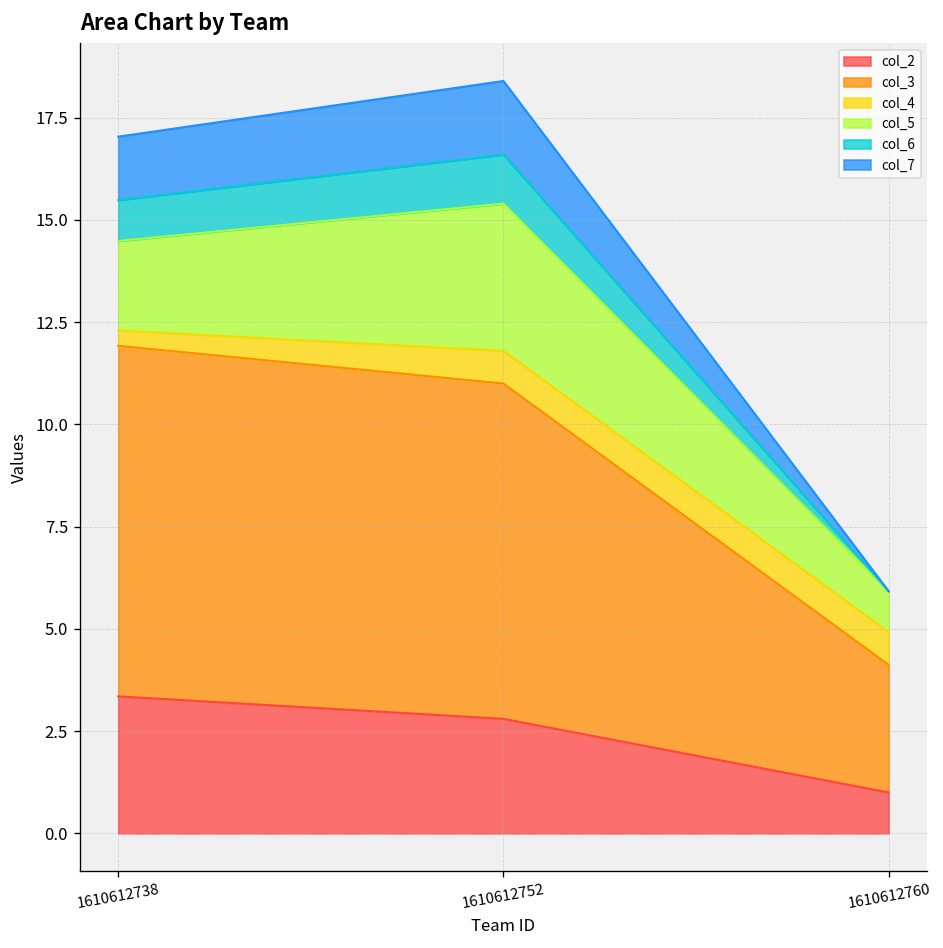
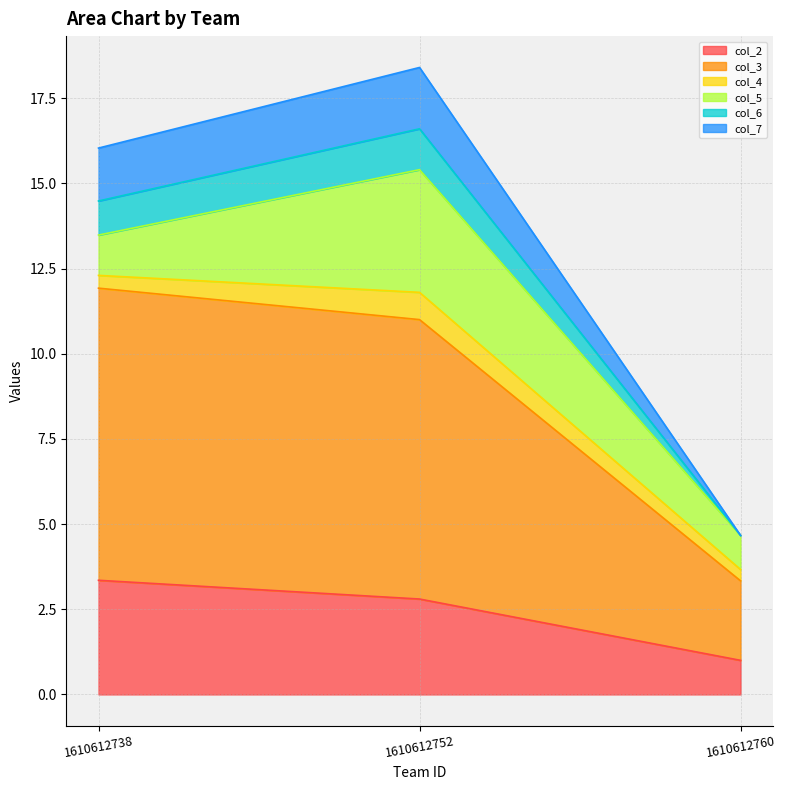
col_5, 1610612738: 2.2 -> 1.2
col_3, 1610612760: 3.1 -> 2.3
col_4, 1610612760: 0.8 -> 0.3
